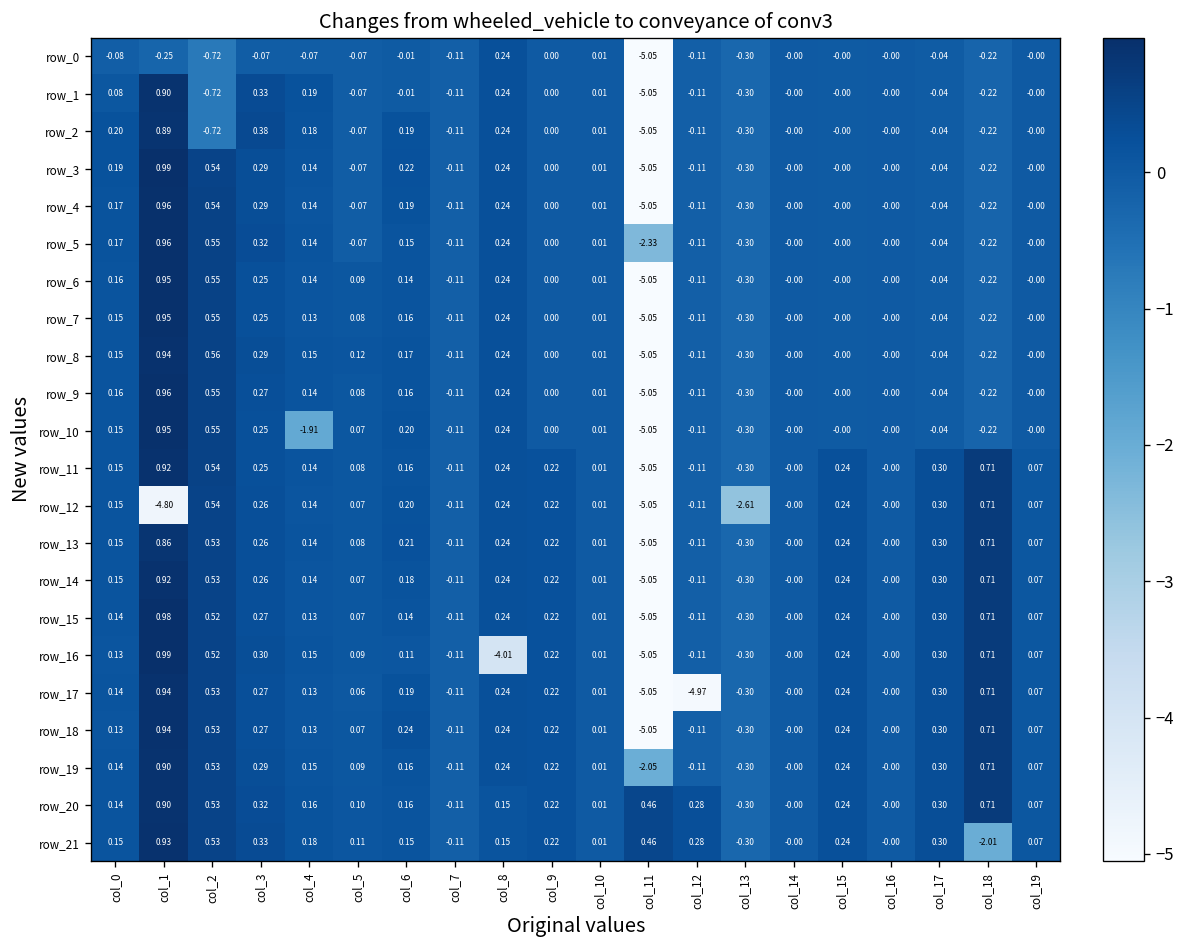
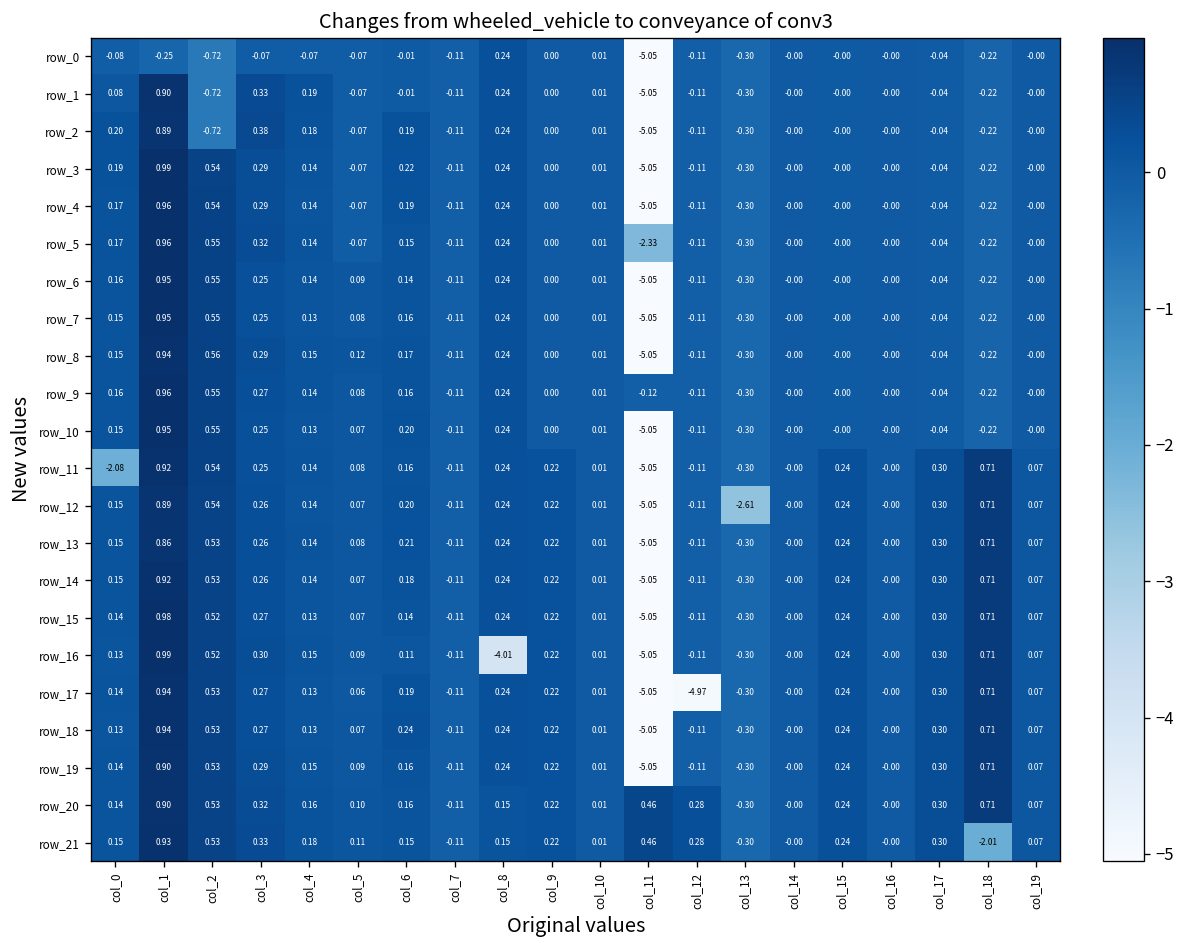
row_9, col_11: -5.05 -> -0.12
row_10, col_4: -1.91 -> 0.13
row_11, col_0: 0.15 -> -2.08
row_12, col_1: -4.80 -> 0.89
row_19, col_11: -2.05 -> -5.05
